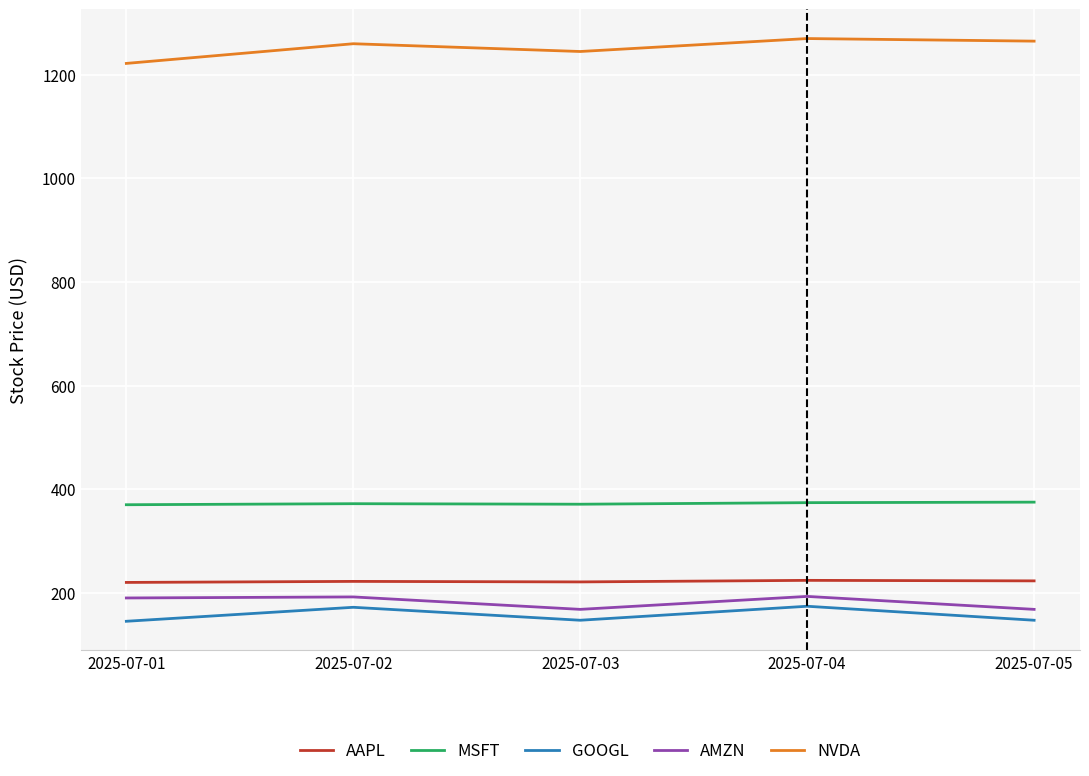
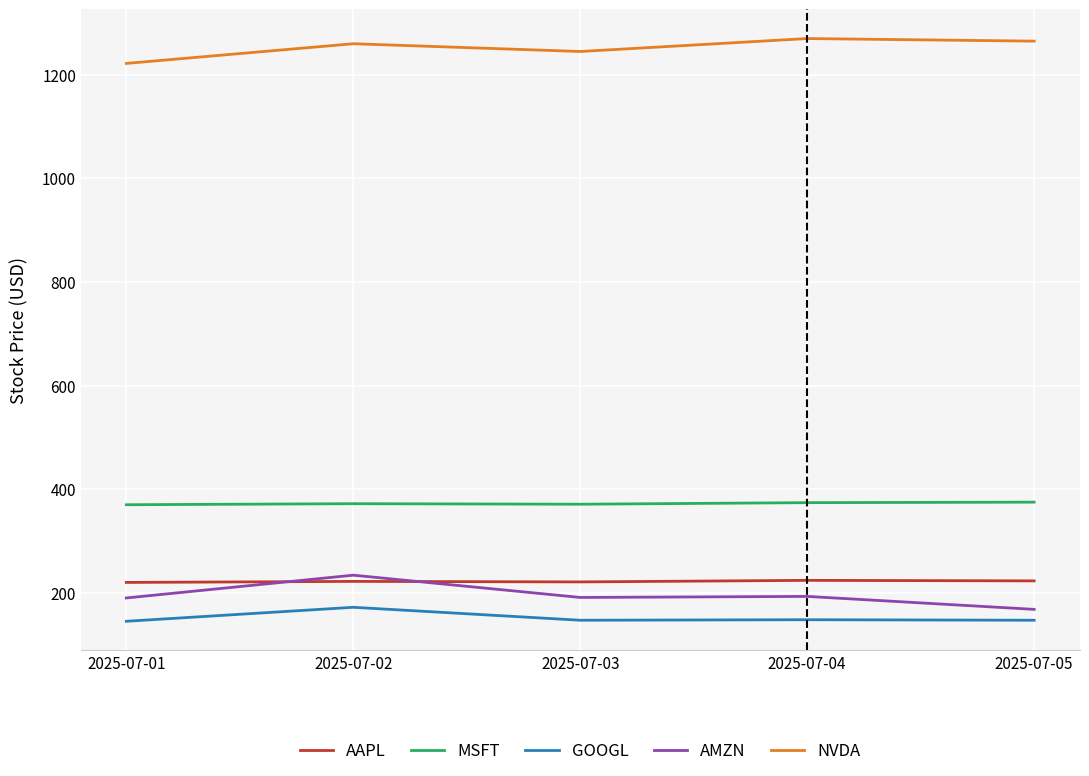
AMZN, 2025-07-02: 190 -> 230
AMZN, 2025-07-03: 170 -> 190
GOOGL, 2025-07-04: 170 -> 150
